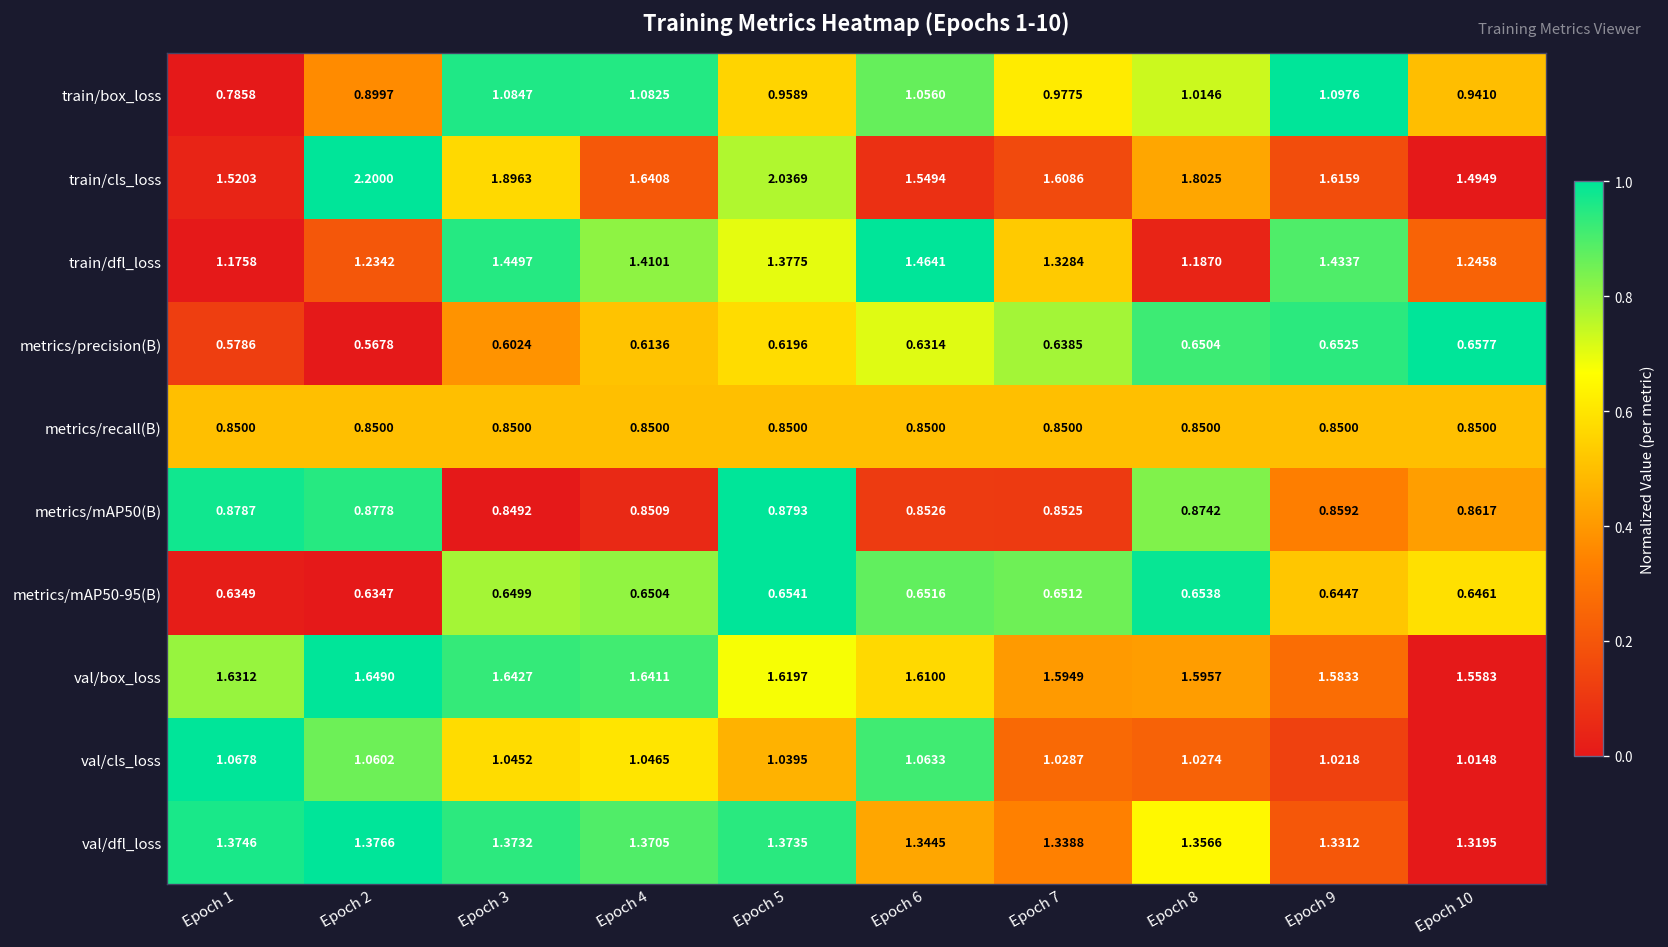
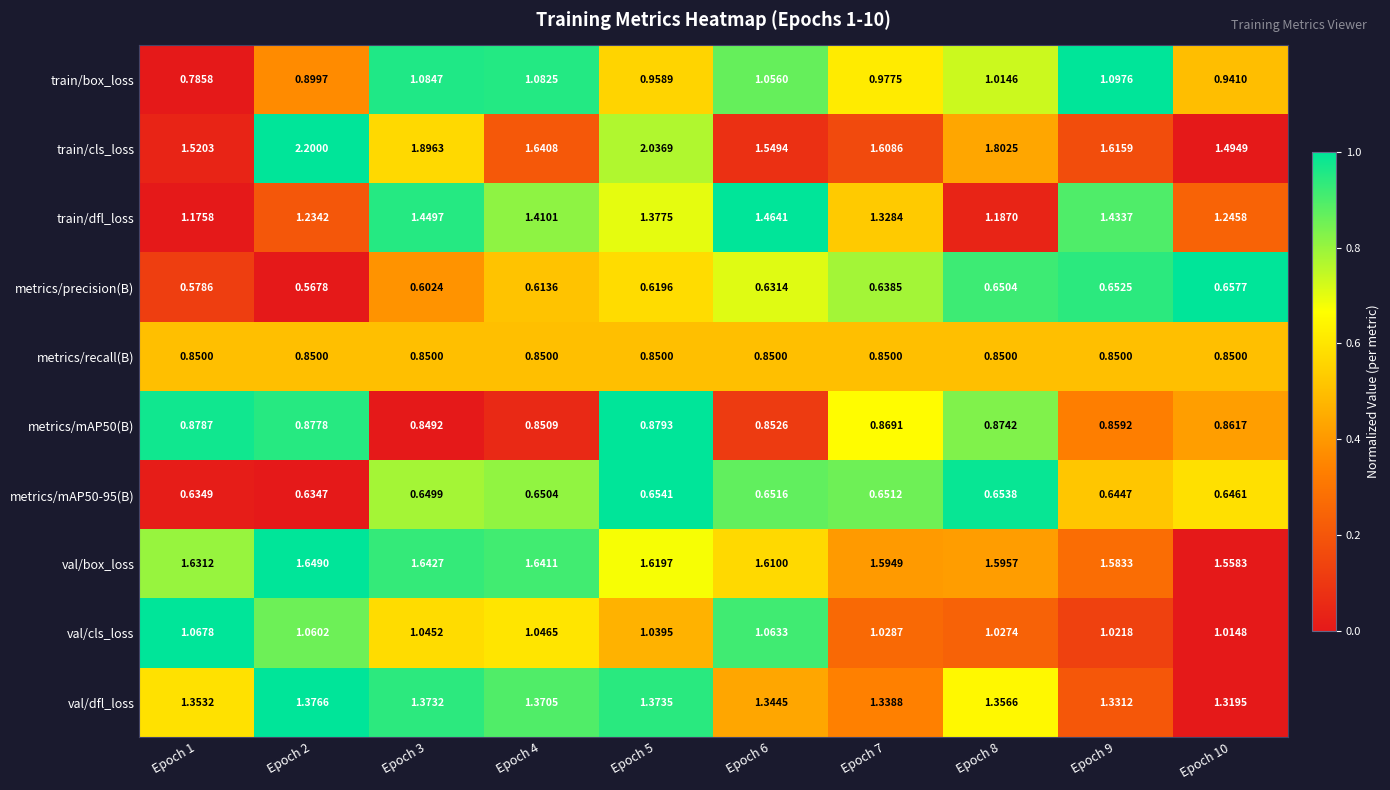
metrics/mAP50(B), Epoch 7: 0.8525 -> 0.8691
val/dfl_loss, Epoch 1: 1.3746 -> 1.3532
